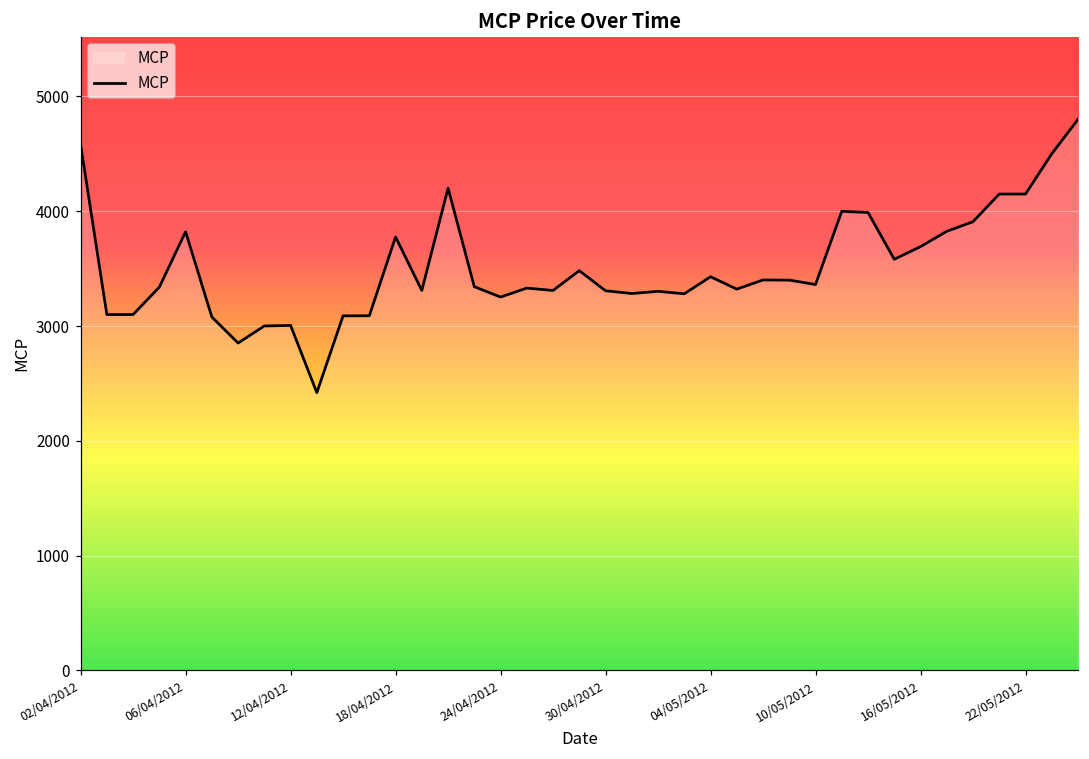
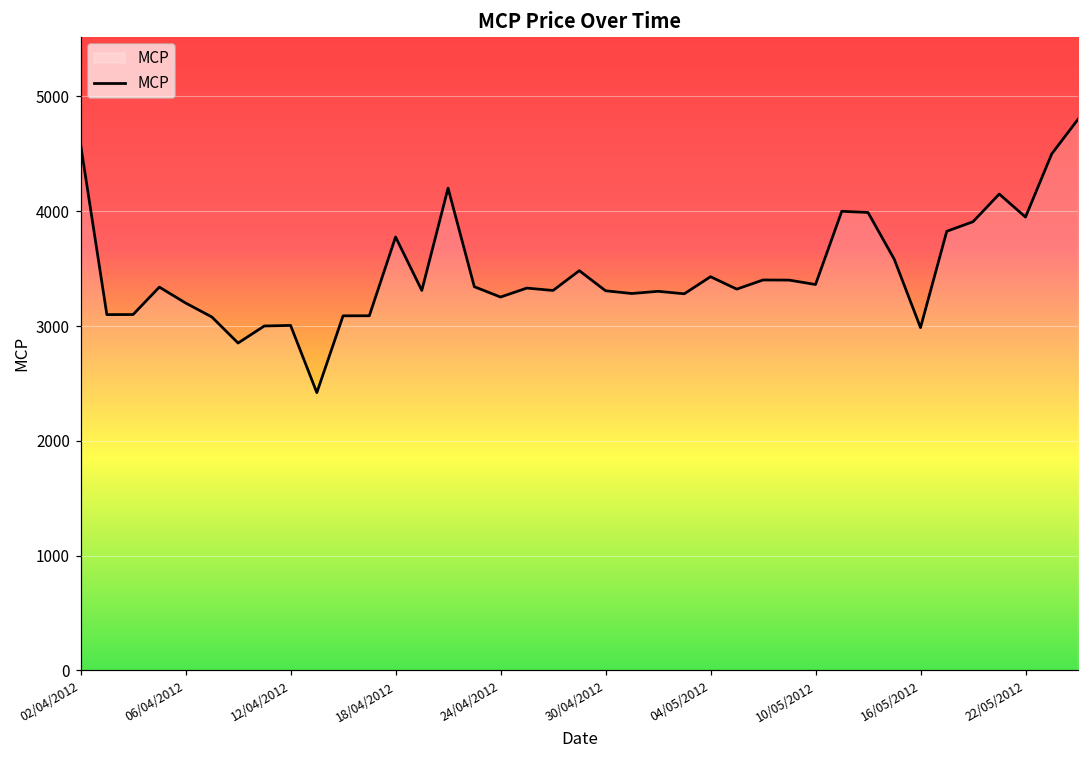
06/04/2012: 3820 -> 3200
16/05/2012: 3690 -> 2990
22/05/2012: 4150 -> 3950
